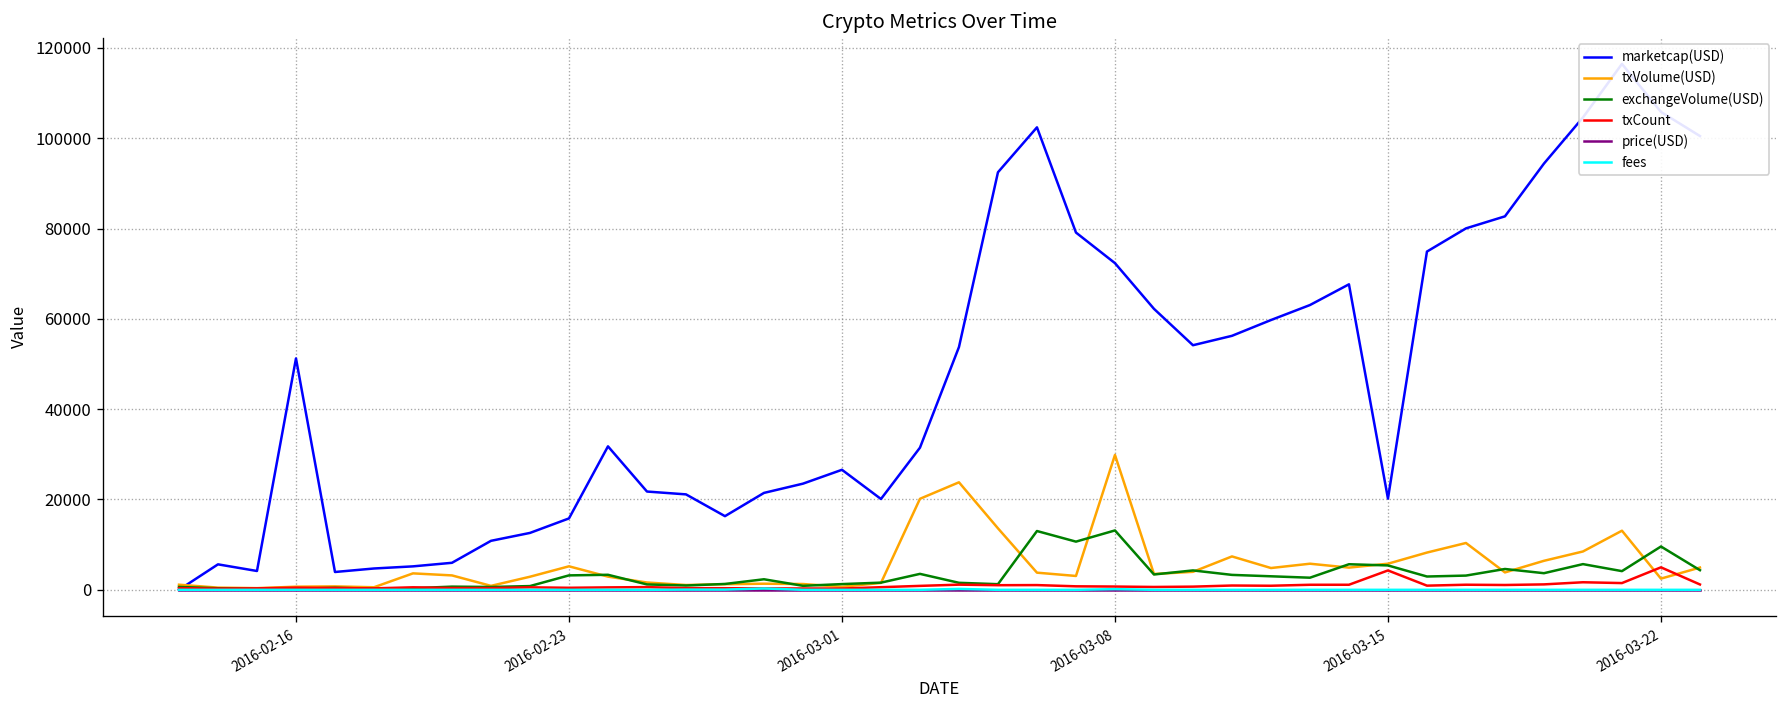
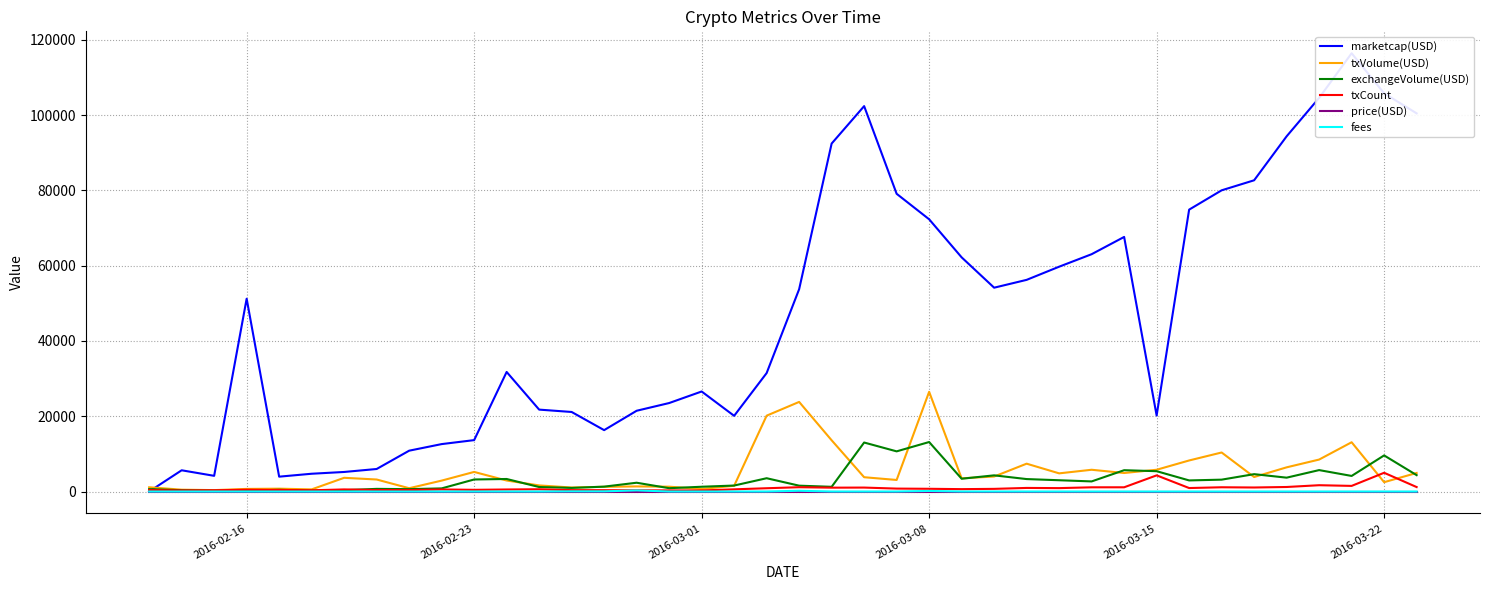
marketcap(USD), 2016-02-23: 16000 -> 14000
txVolume(USD), 2016-03-08: 30000 -> 26000
